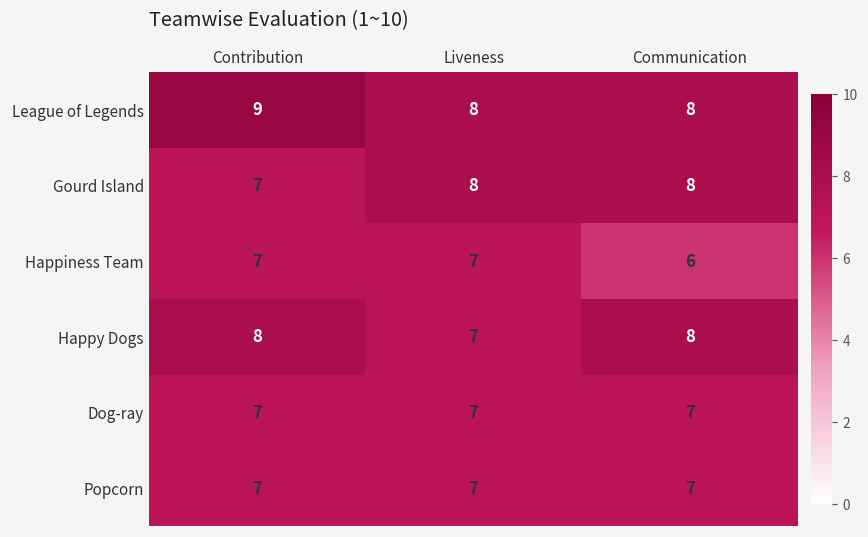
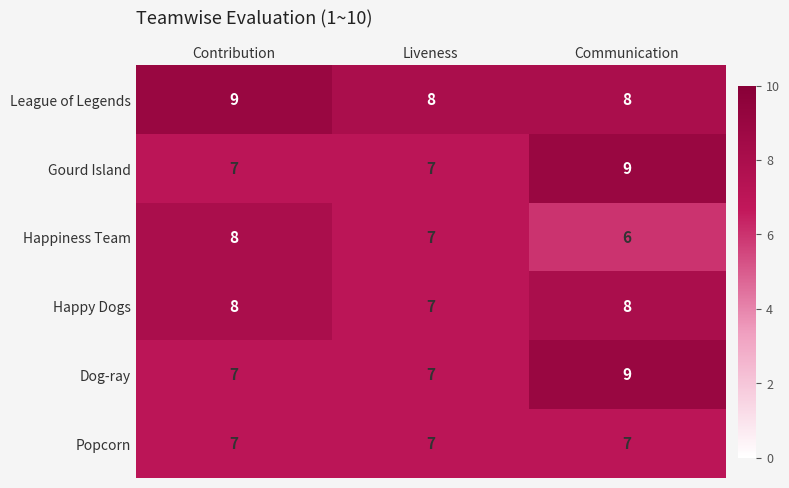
Gourd Island, Liveness: 8 -> 7
Gourd Island, Communication: 8 -> 9
Happiness Team, Contribution: 7 -> 8
Dog-ray, Communication: 7 -> 9
